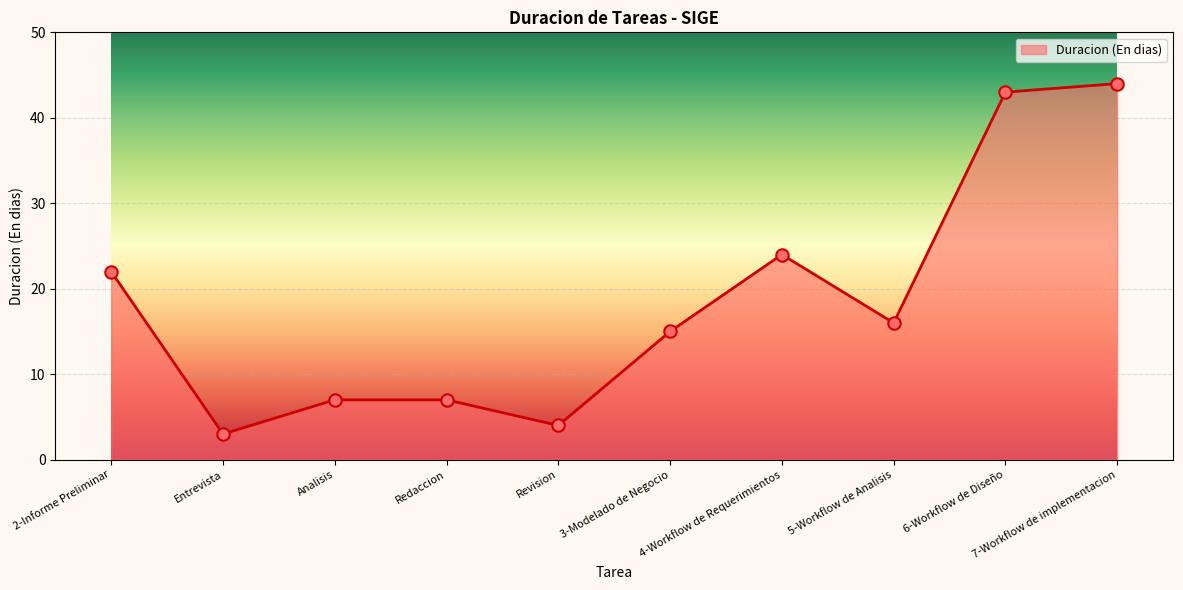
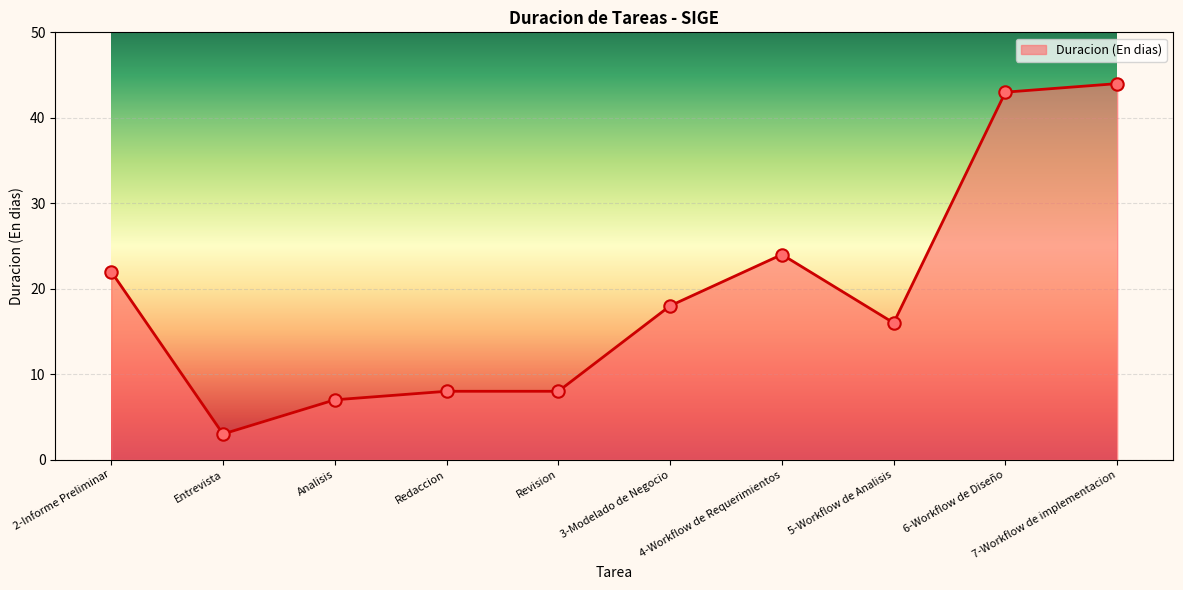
Redaccion: 7 -> 8
Revision: 4 -> 8
3-Modelado de Negocio: 15 -> 18
